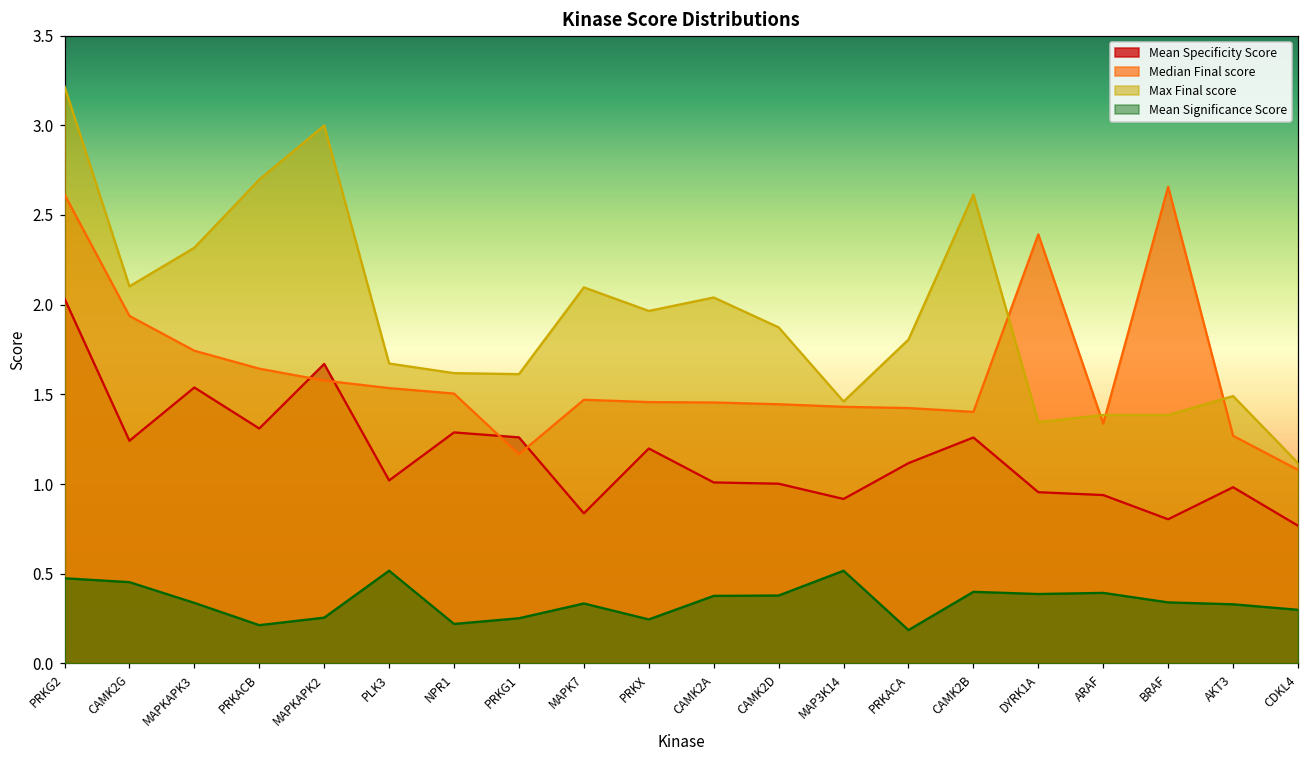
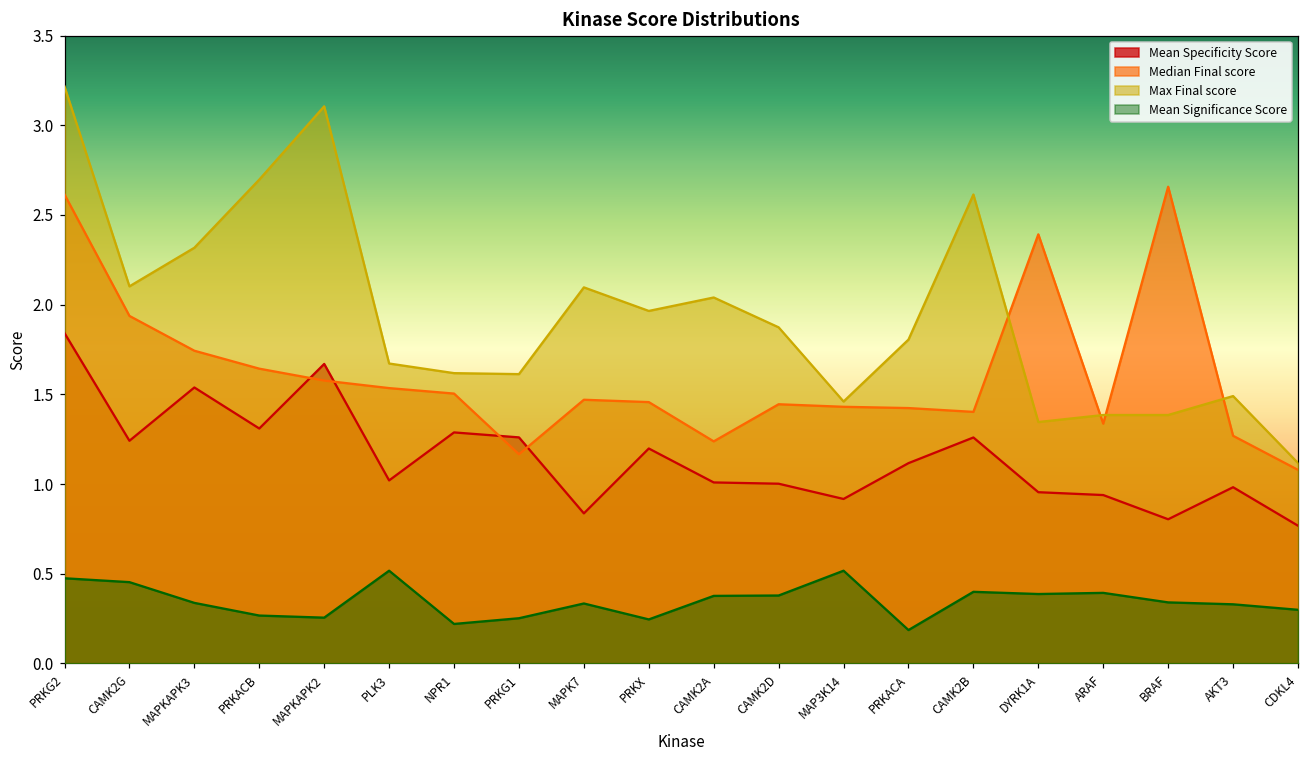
Mean Specificity Score, PRKG2: 2.03 -> 1.84
Mean Significance Score, PRKACB: 0.21 -> 0.27
Max Final score, MAPKAPK2: 3.00 -> 3.11
Median Final score, CAMK2A: 1.45 -> 1.24
